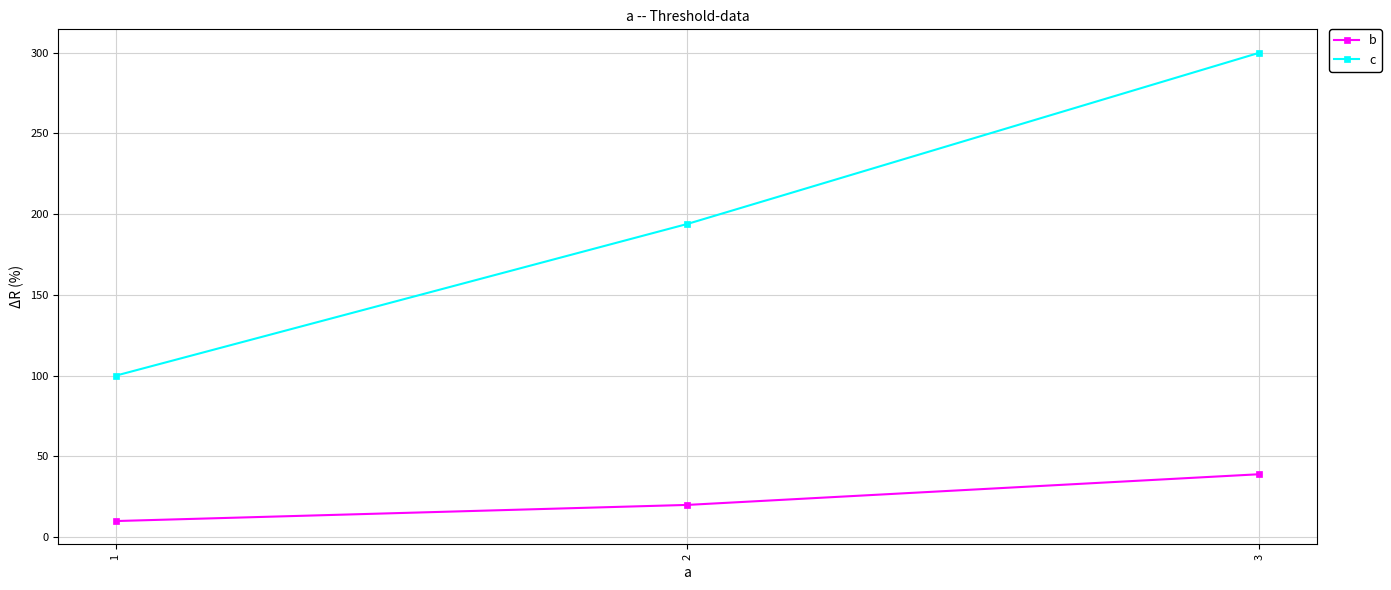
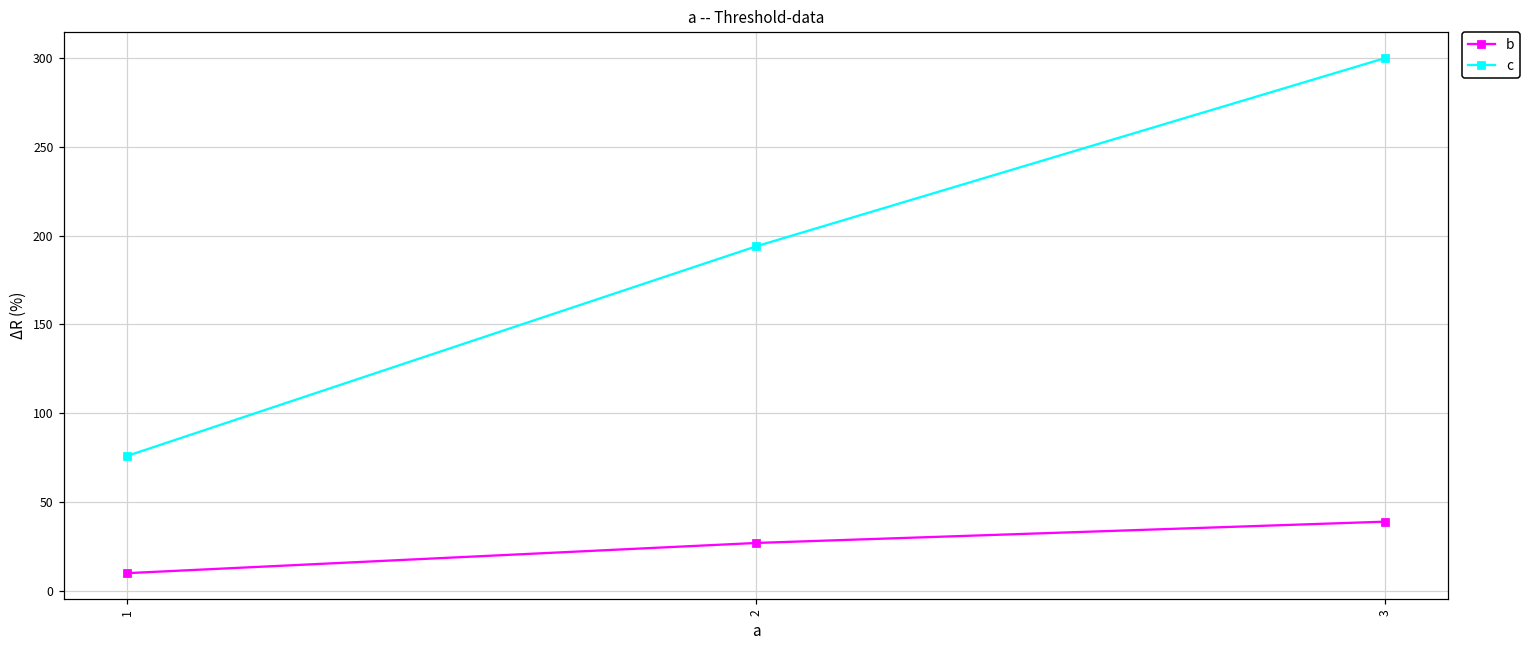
c, 1: 100 -> 76
b, 2: 20 -> 27
